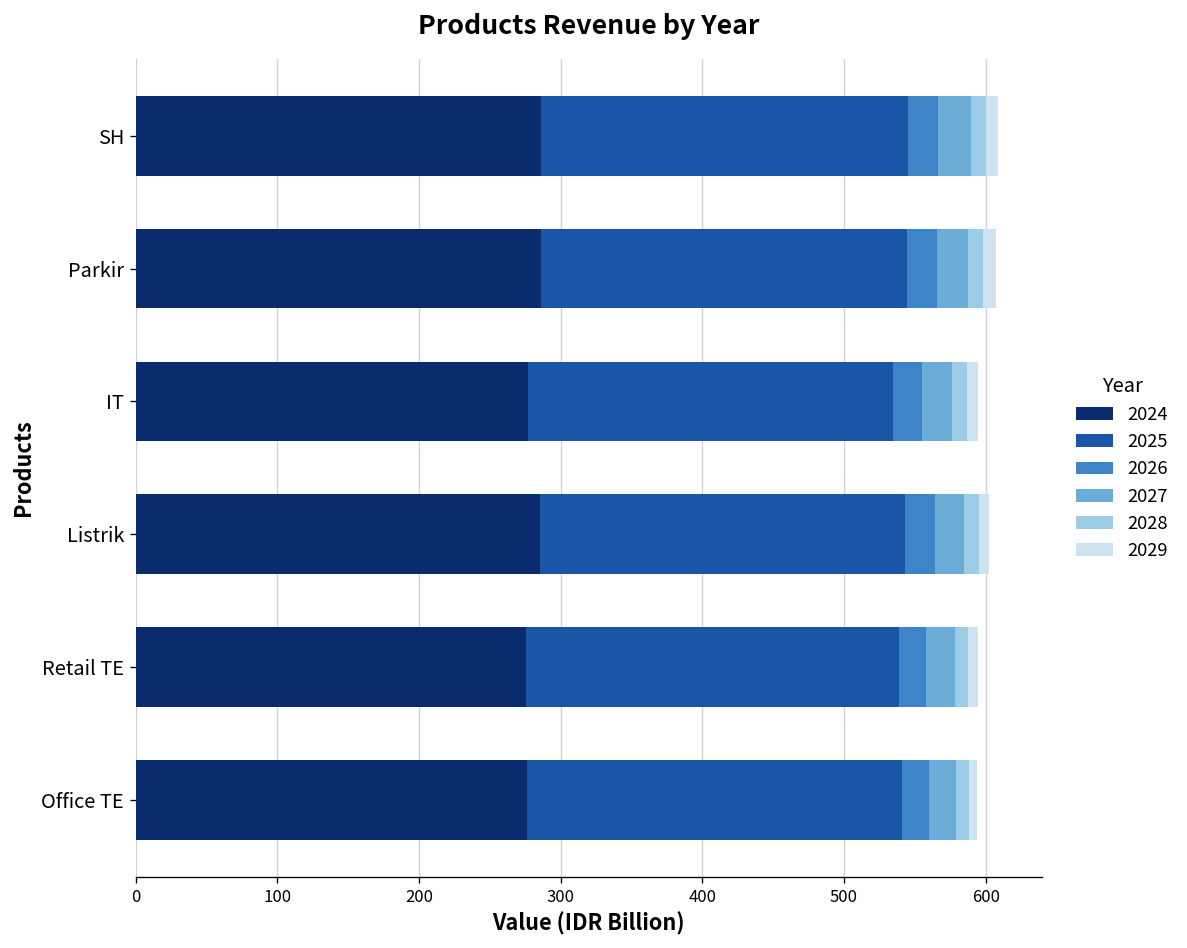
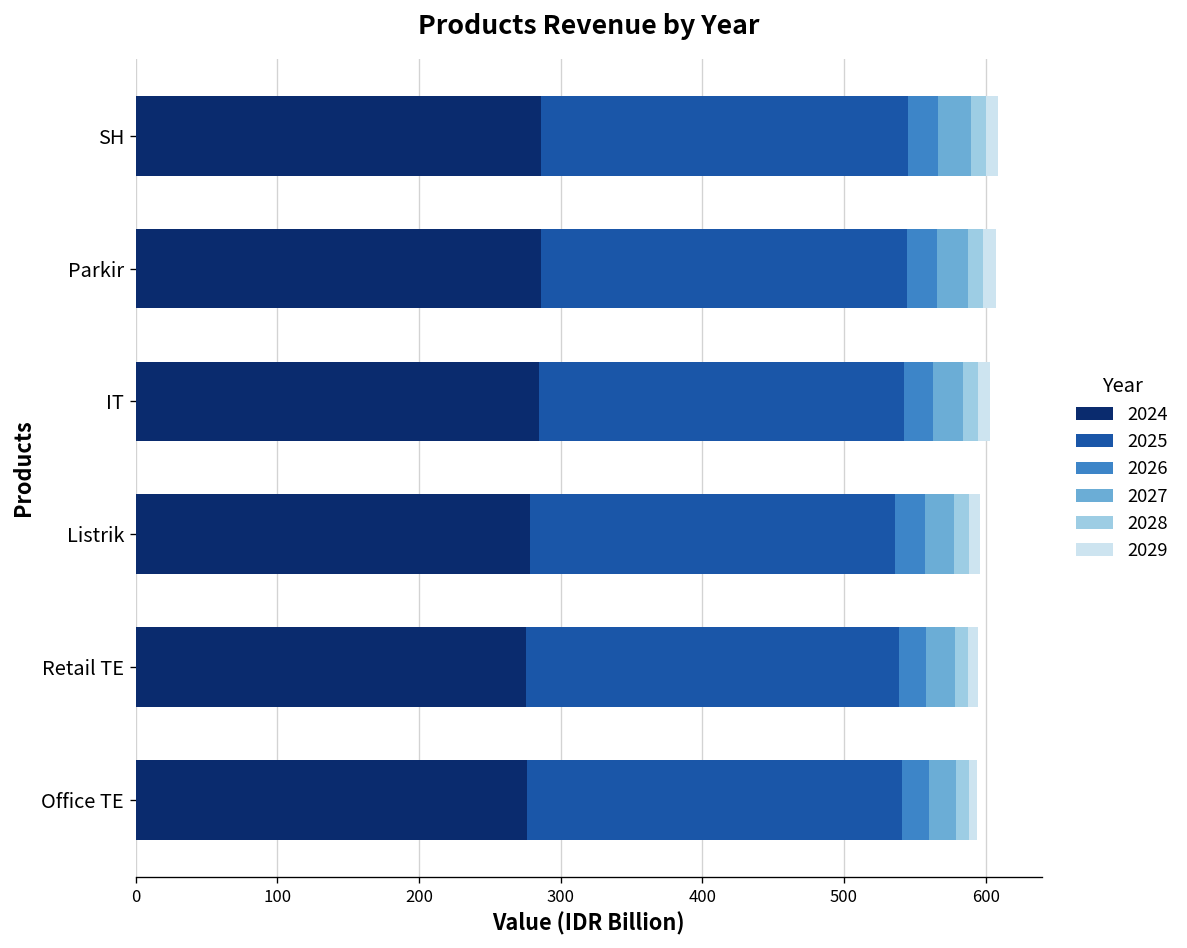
2024, IT: 277 -> 285
2024, Listrik: 285 -> 278
